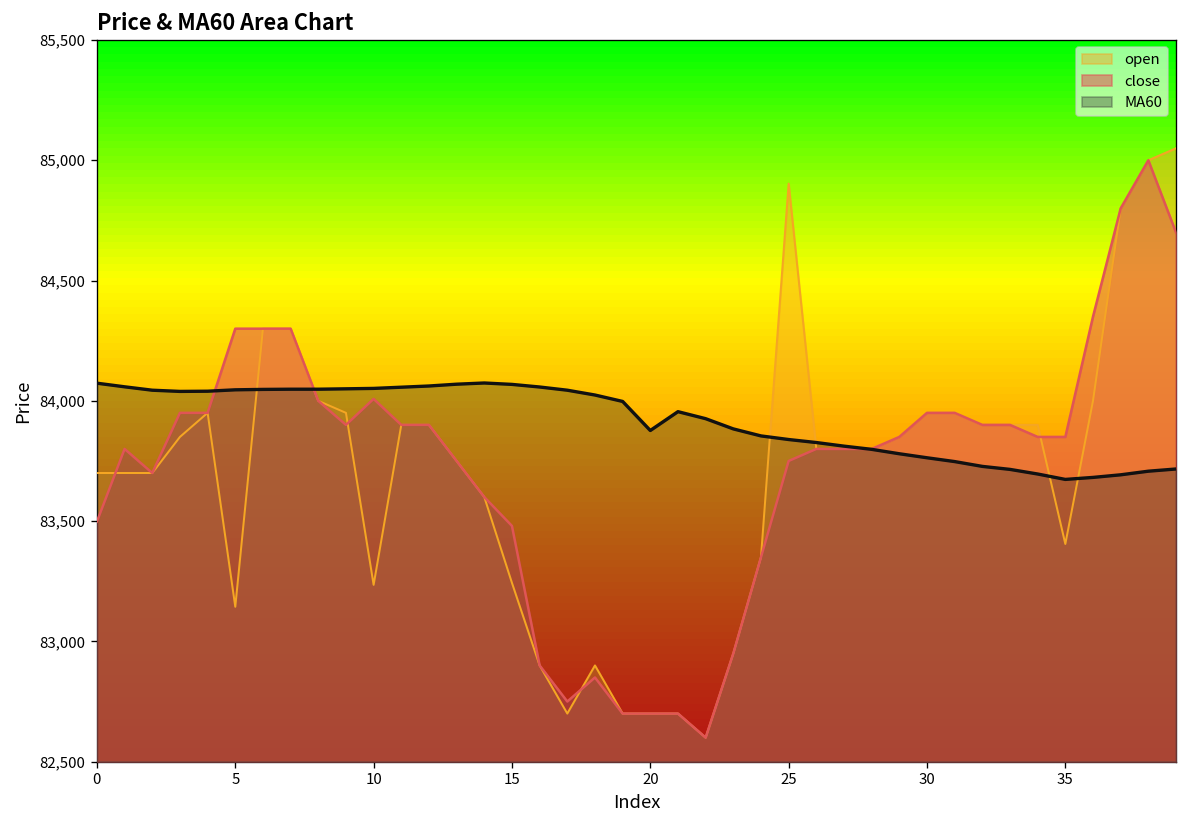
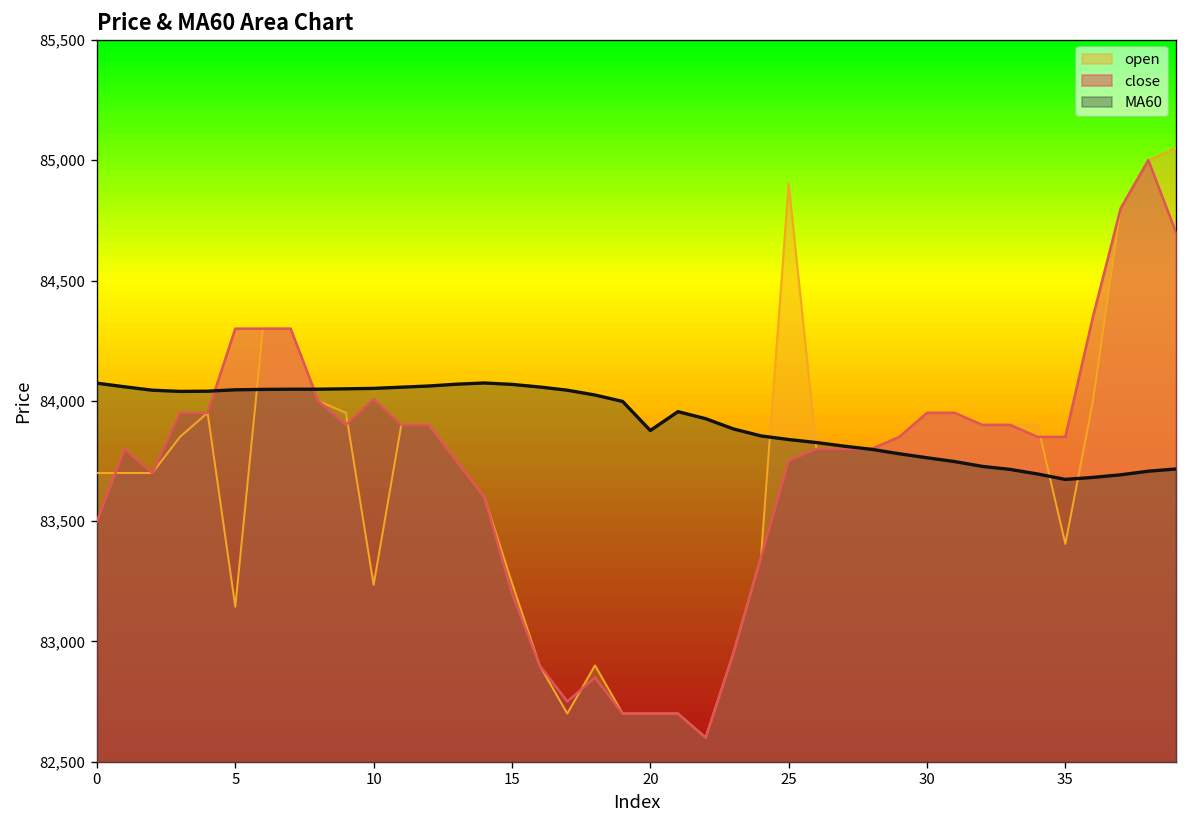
close, 15: 83,480 -> 83,200
